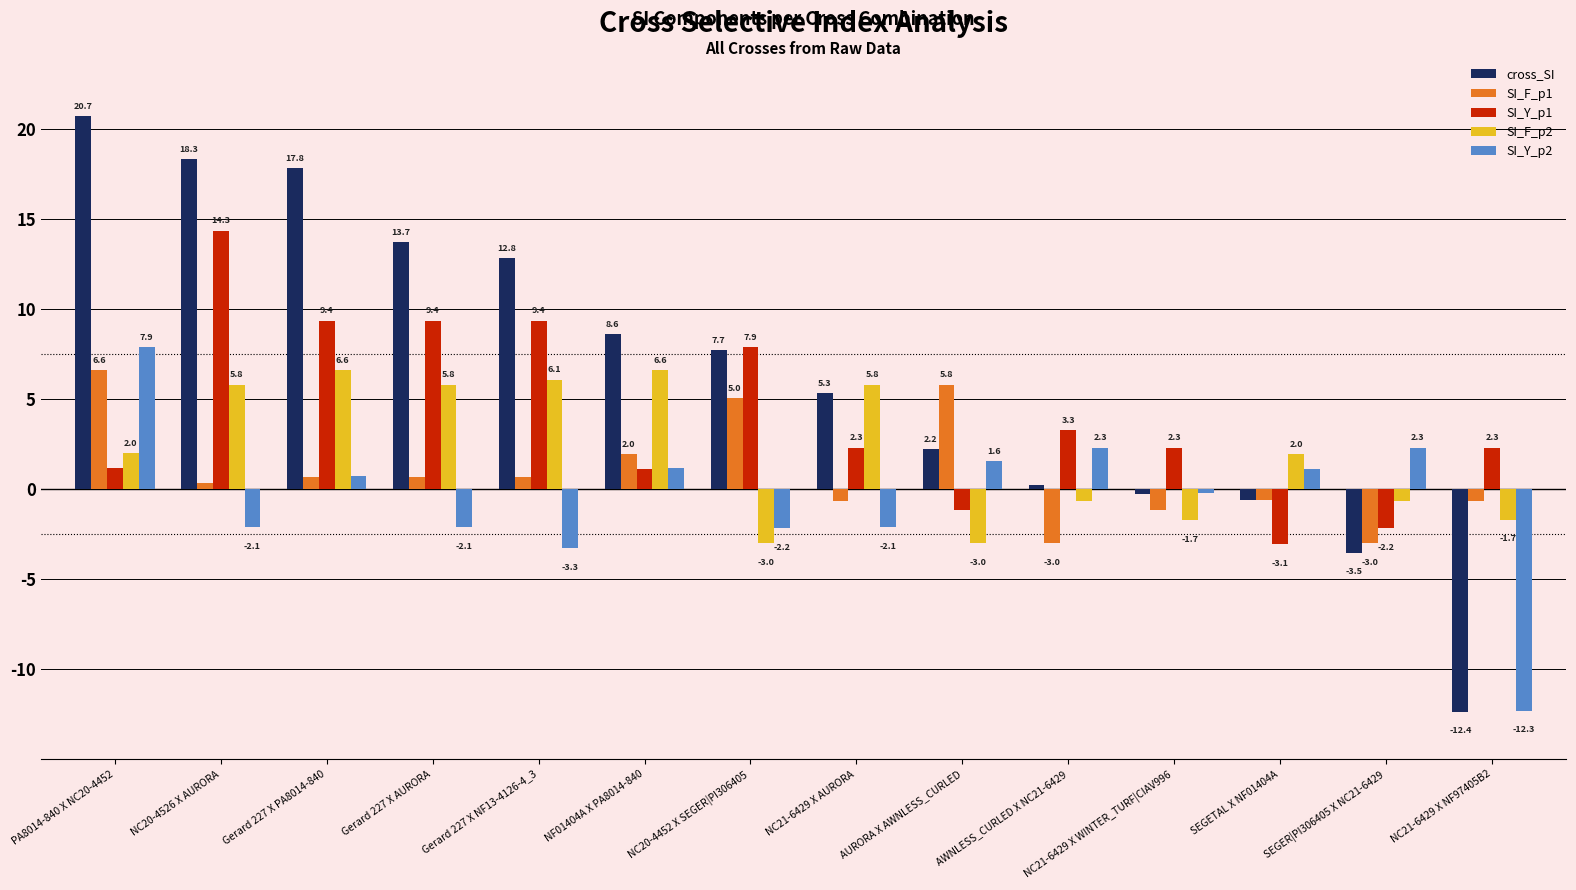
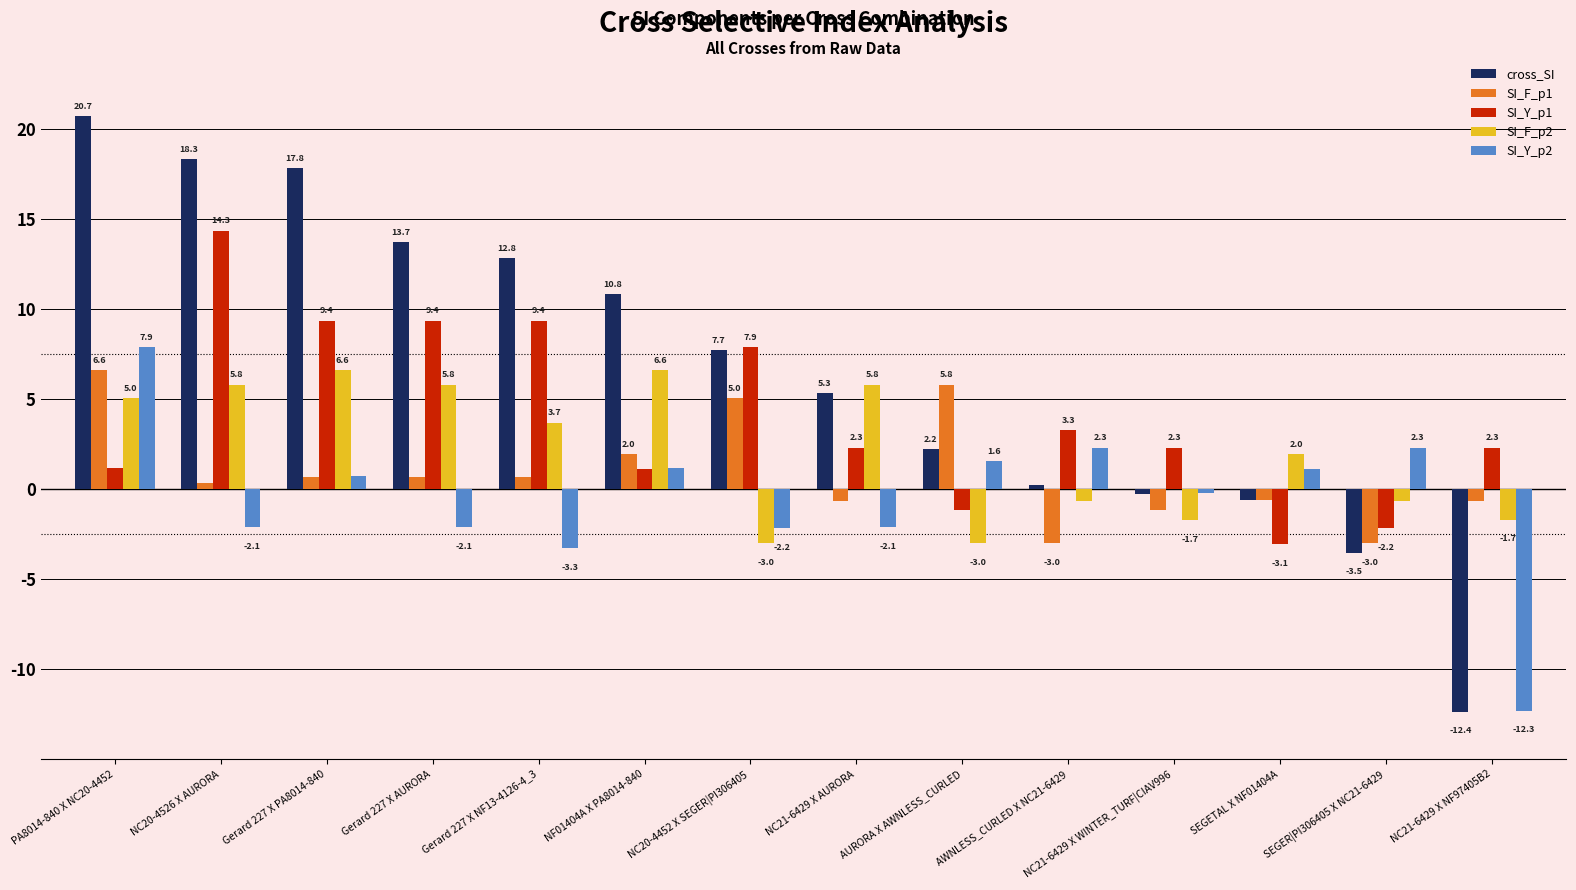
SI_F_p2, PA8014-840 X NC20-4452: 2.0 -> 5.0
SI_F_p2, Gerard 227 X NF13-4126-4_3: 6.1 -> 3.7
cross_SI, NF01404A X PA8014-840: 8.6 -> 10.8
